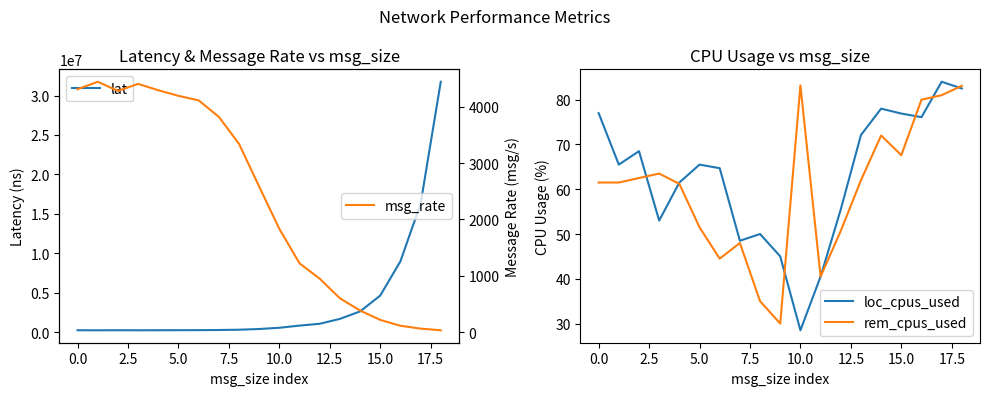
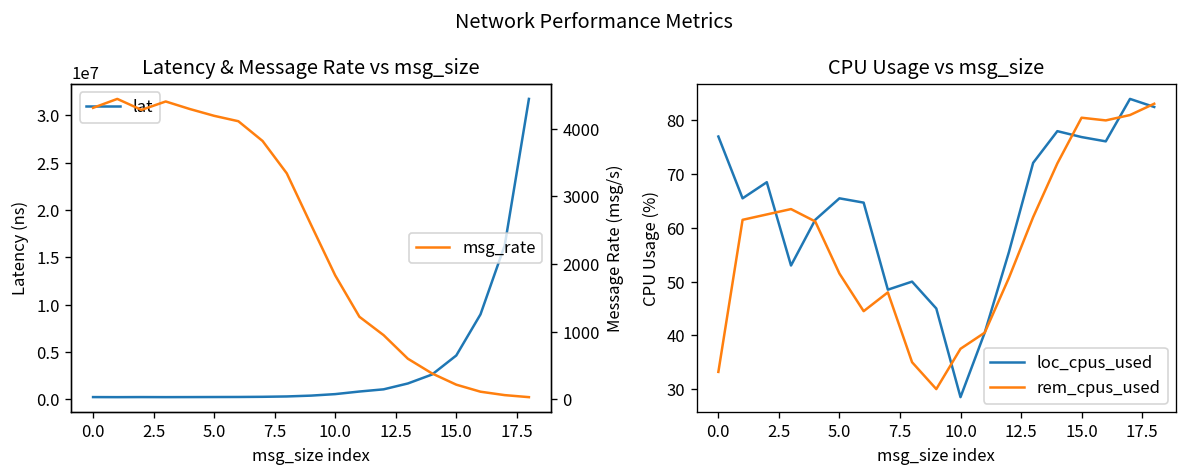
CPU Usage vs msg_size, rem_cpus_used, 0.0: 62 -> 33
CPU Usage vs msg_size, rem_cpus_used, 10.0: 83 -> 38
CPU Usage vs msg_size, rem_cpus_used, 15.0: 68 -> 81
